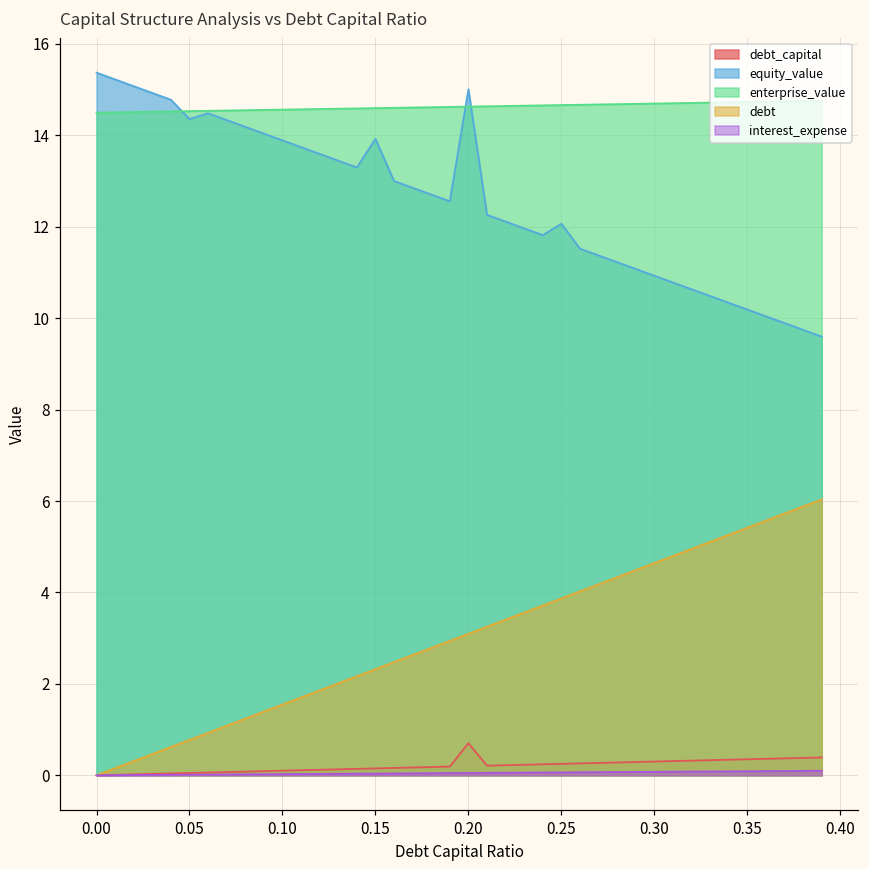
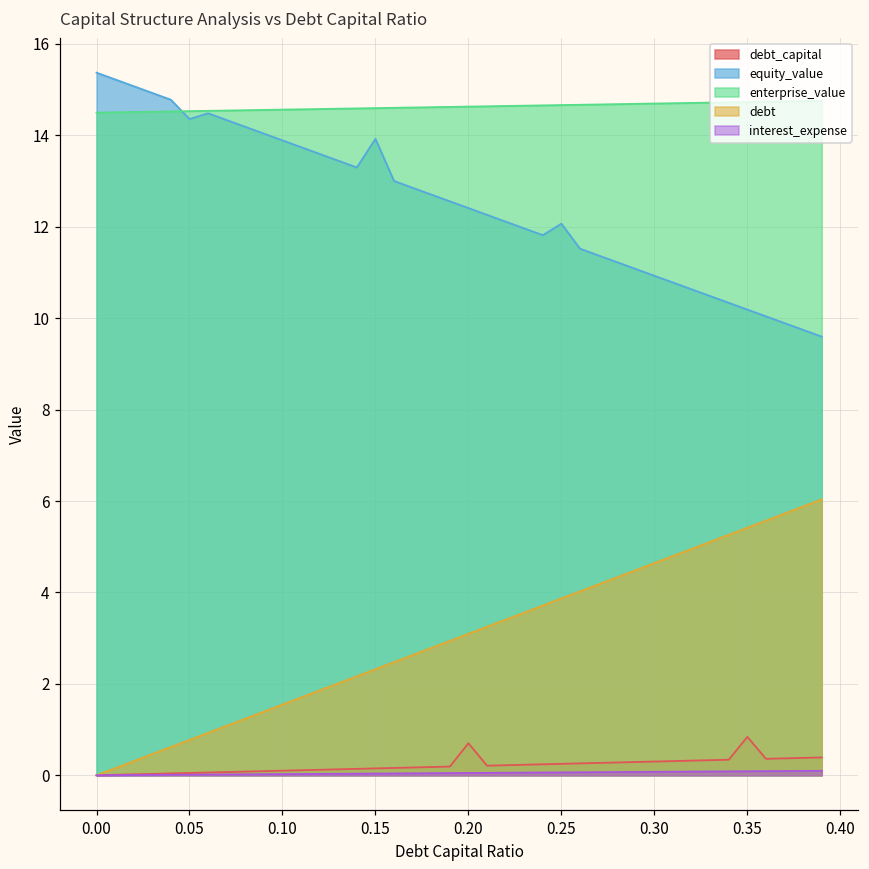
equity_value, 0.20: 15.0 -> 12.4
debt_capital, 0.35: 0.4 -> 0.8
